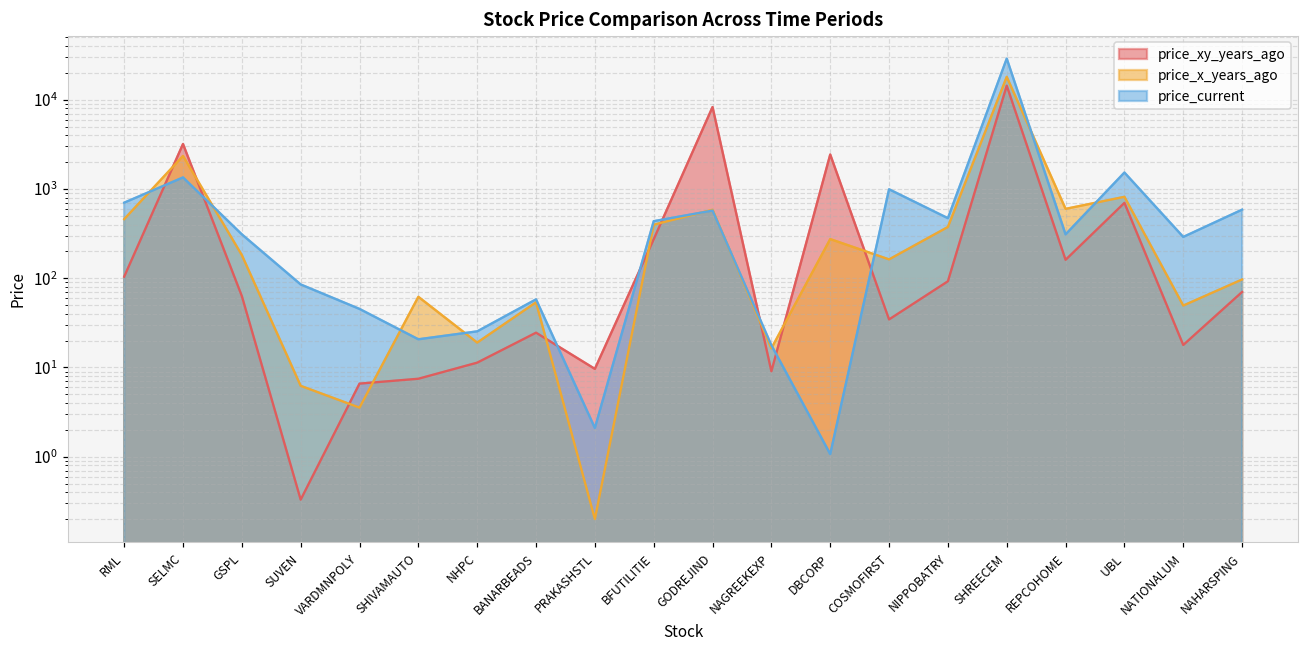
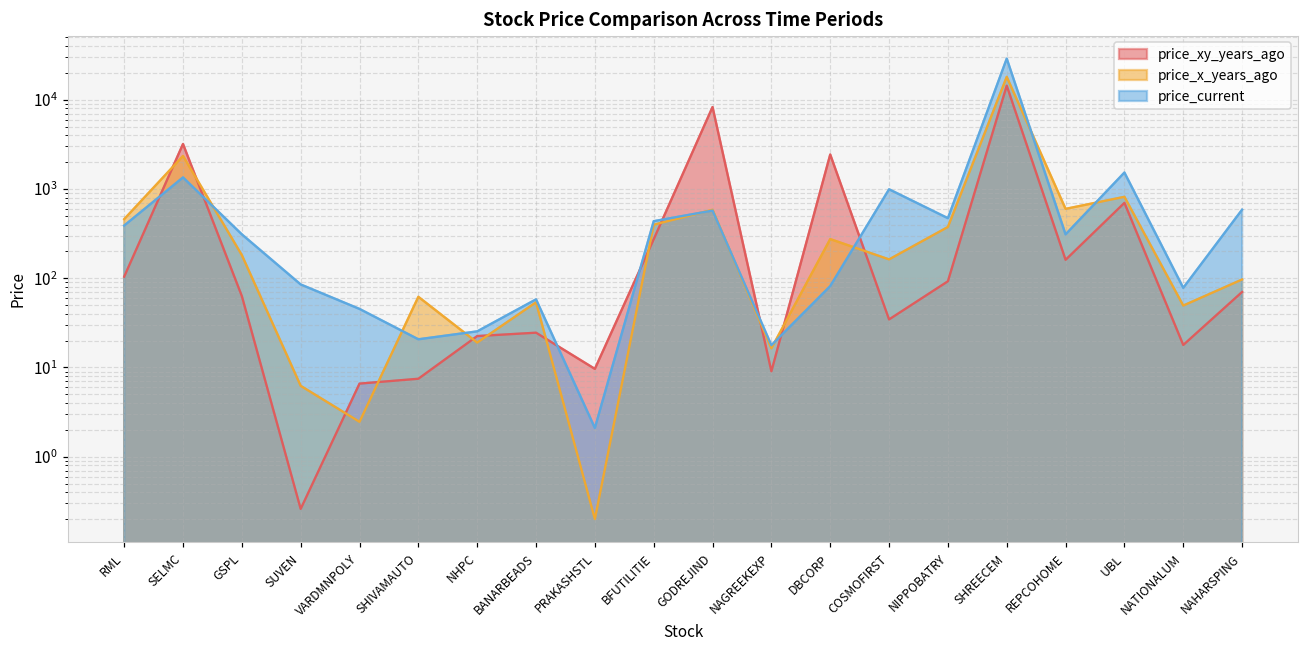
price_current, RML: 700 -> 400
price_xy_years_ago, SUVEN: 0.33 -> 0.26
price_x_years_ago, VARDMNPOLY: 4 -> 2.5
price_xy_years_ago, NHPC: 11 -> 23
price_current, DBCORP: 1.1 -> 80
price_current, NATIONALUM: 290 -> 80
